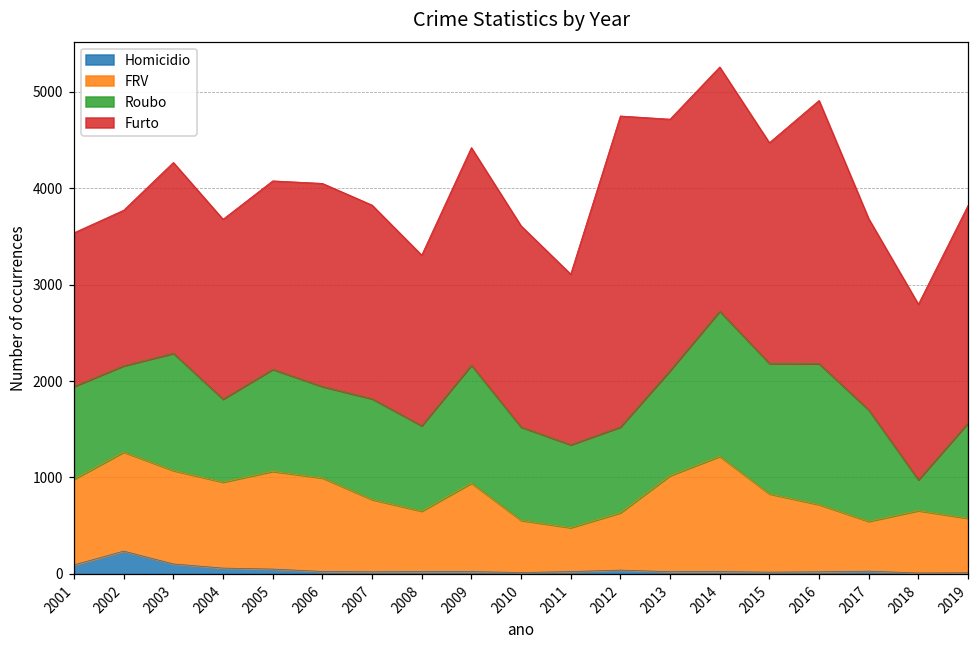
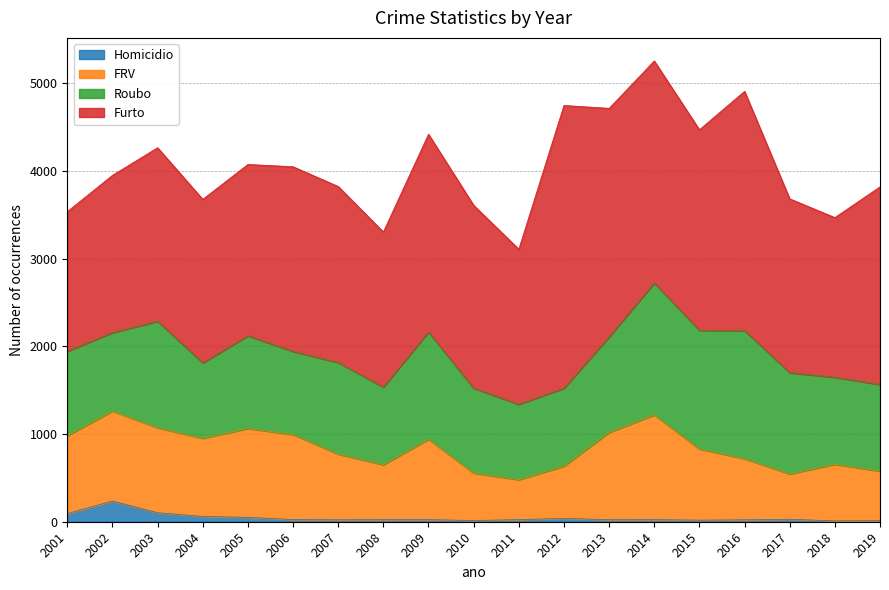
Furto, 2002: 1600 -> 1800
Roubo, 2018: 300 -> 1000
